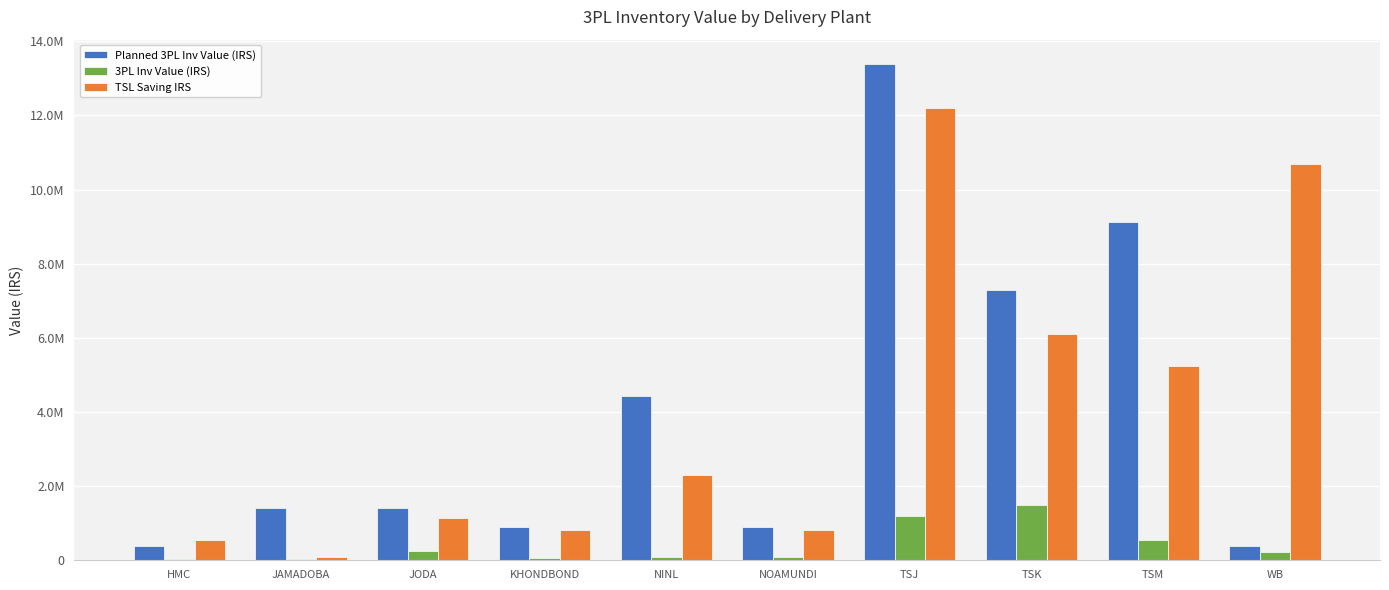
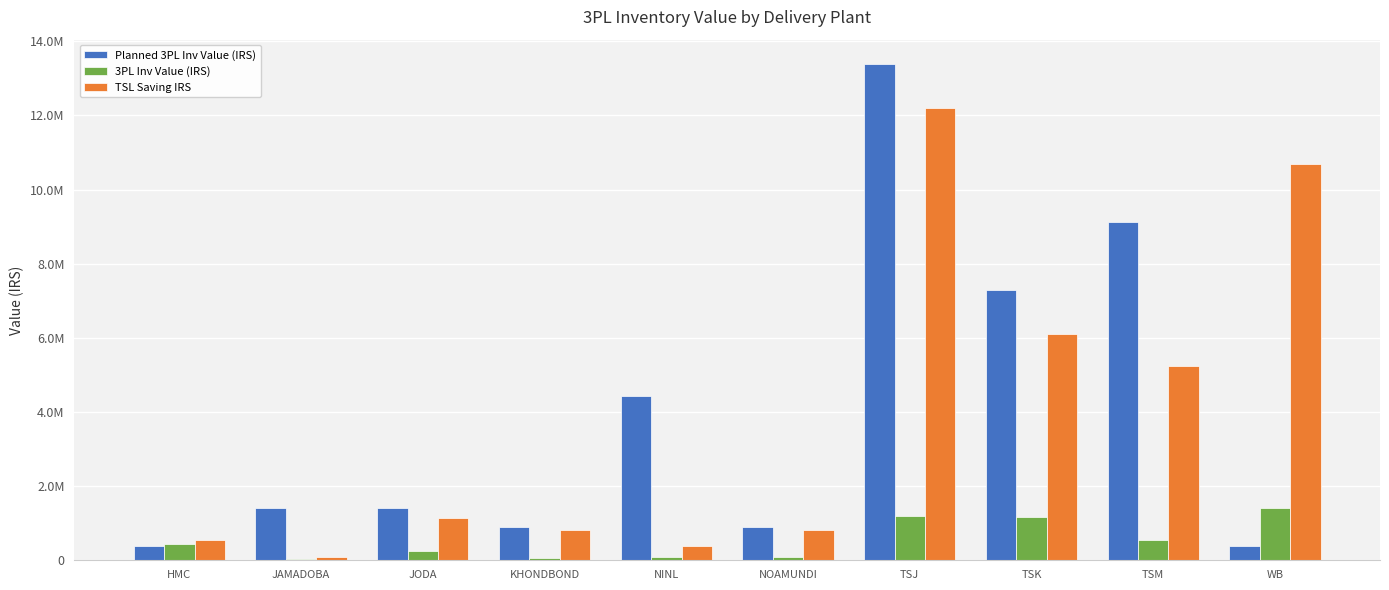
3PL Inv Value (IRS), HMC: 0 -> 400000
TSL Saving IRS, NINL: 2300000 -> 400000
3PL Inv Value (IRS), TSK: 1500000 -> 1200000
3PL Inv Value (IRS), WB: 200000 -> 1400000
